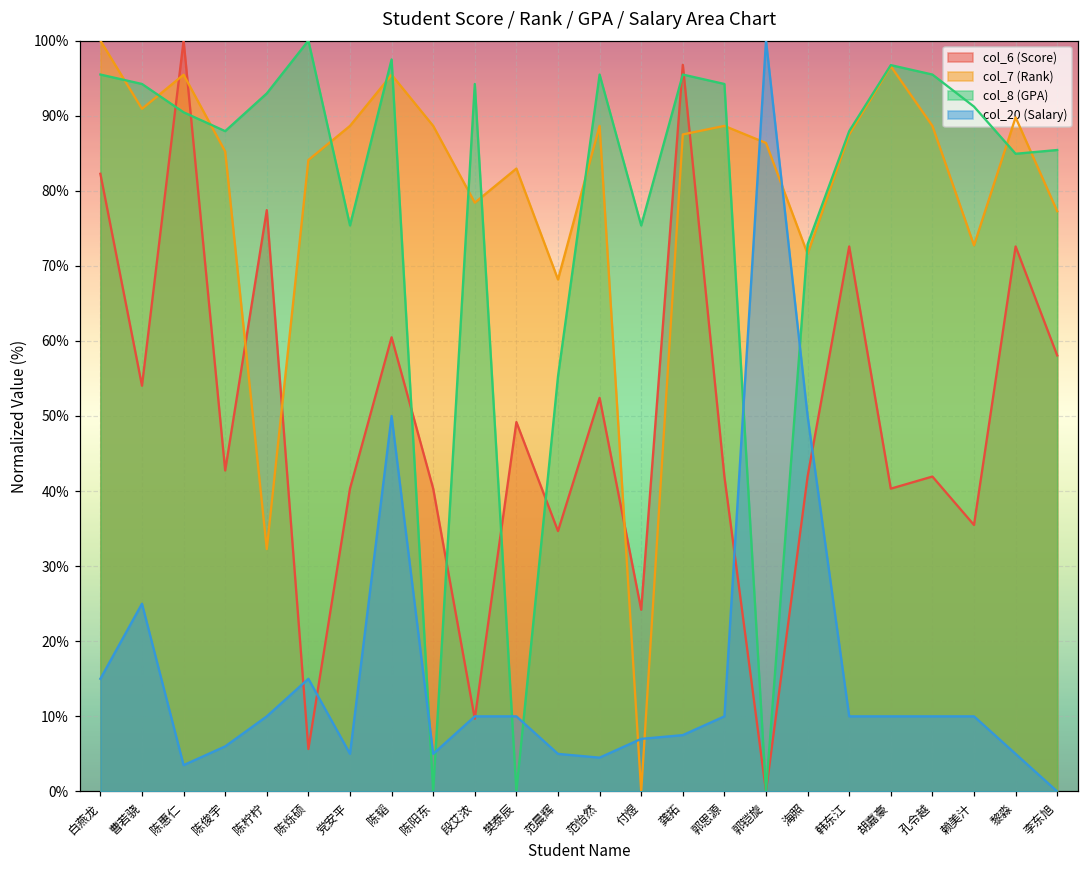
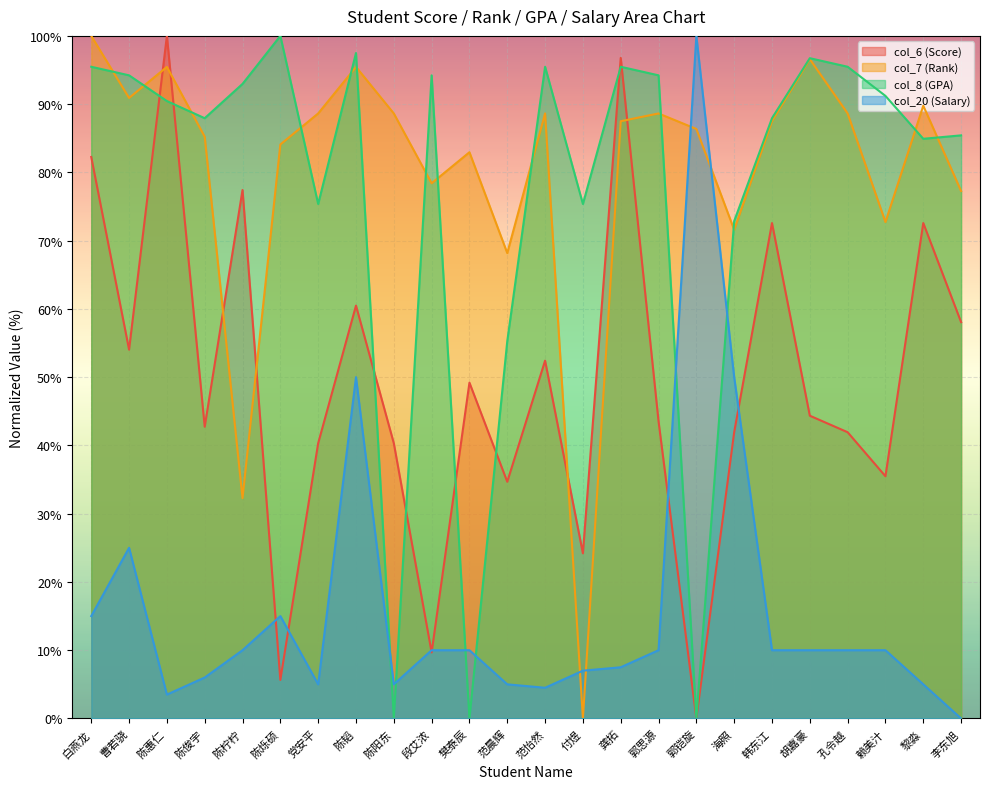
col_6 (Score), 郭思源: 42% -> 44%
col_6 (Score), 胡嘉豪: 40% -> 44%
